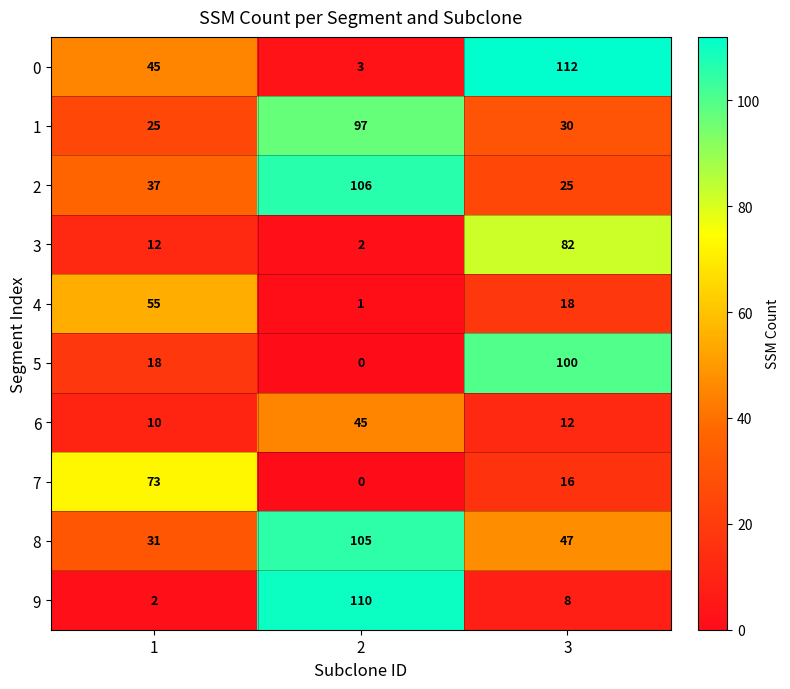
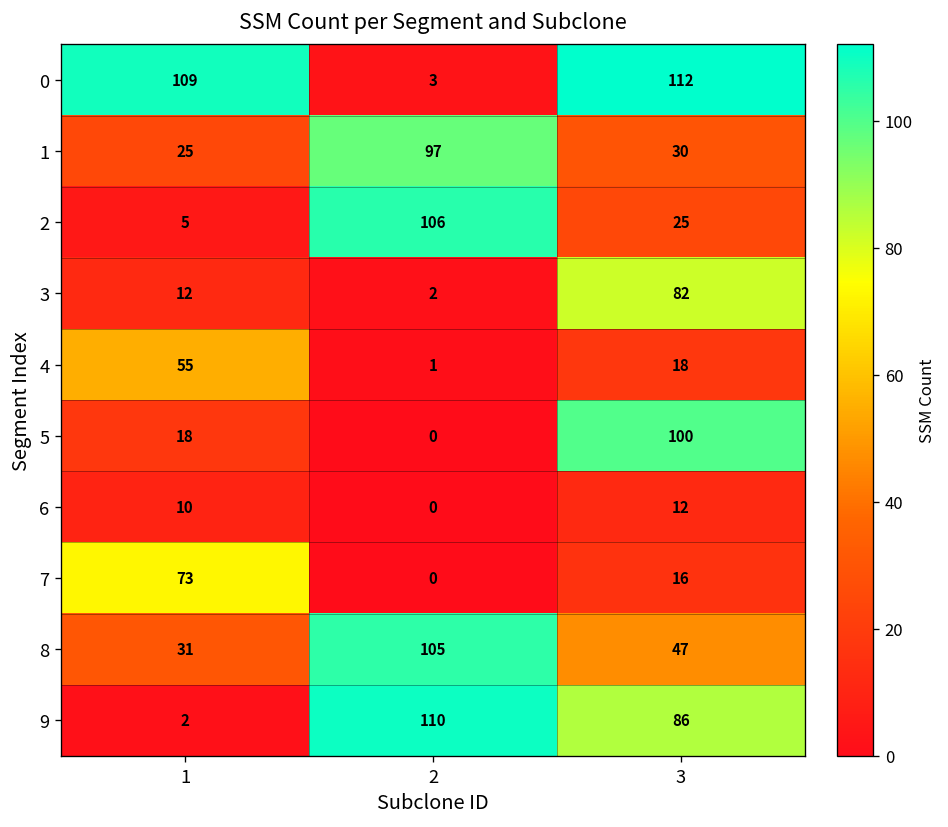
0, 1: 45 -> 109
2, 1: 37 -> 5
6, 2: 45 -> 0
9, 3: 8 -> 86
